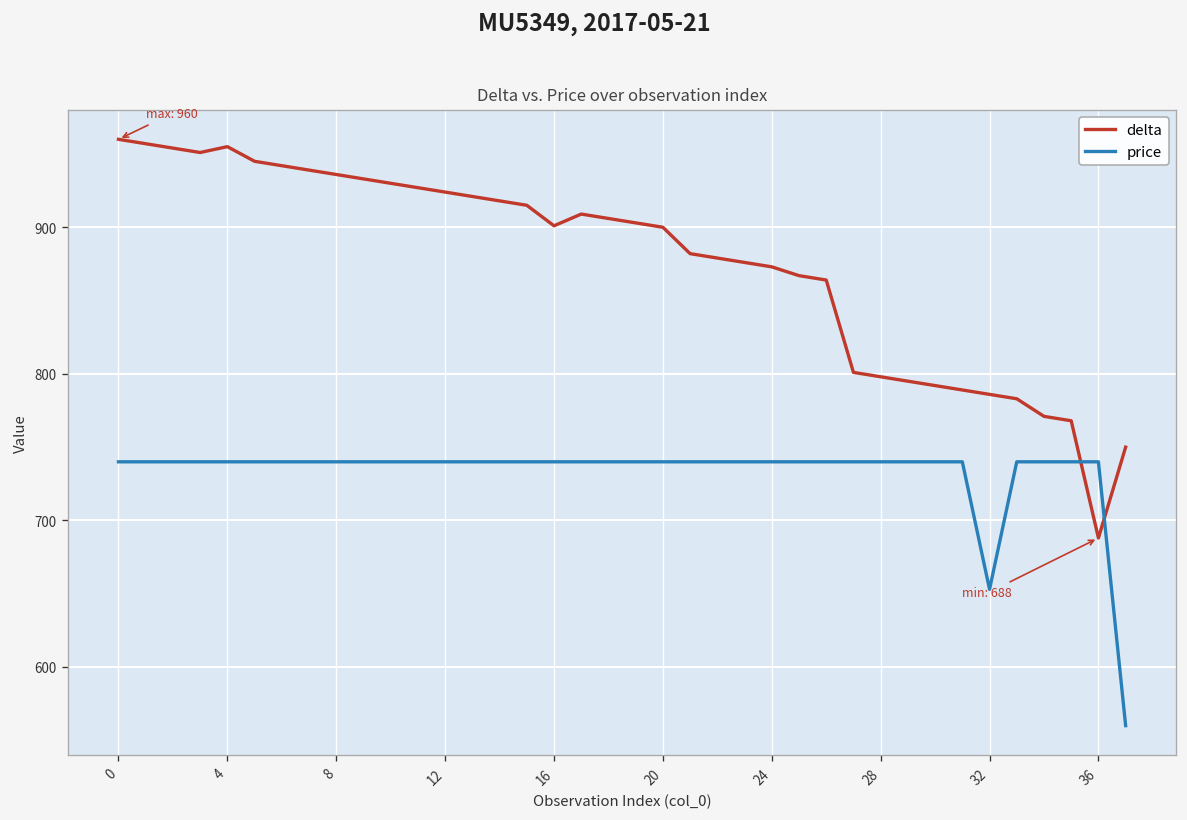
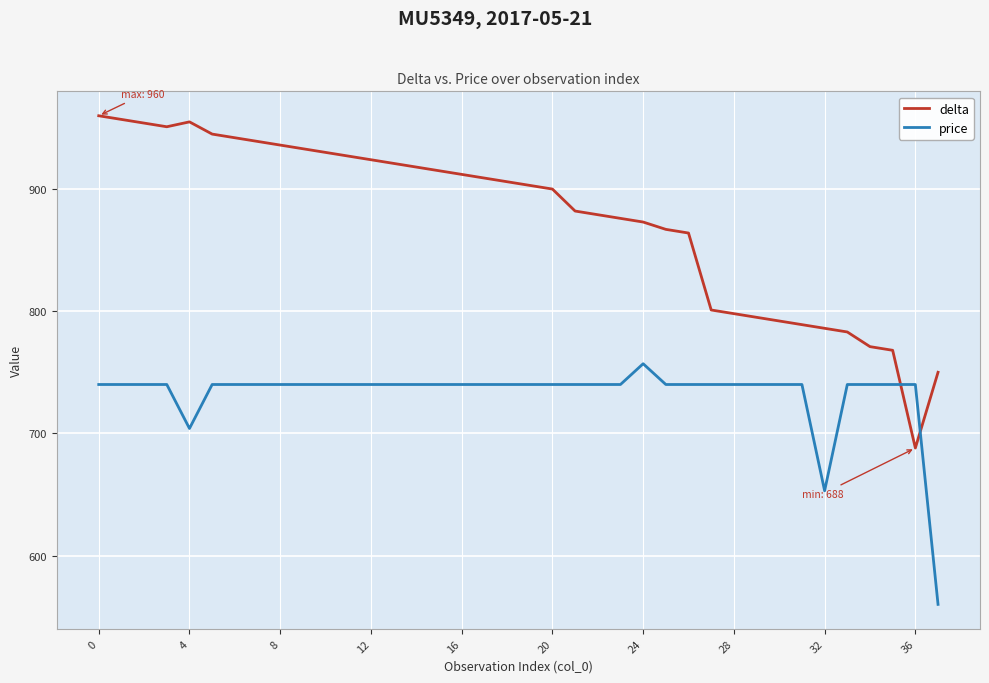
price, 4: 740 -> 704
delta, 16: 901 -> 912
price, 24: 740 -> 757
